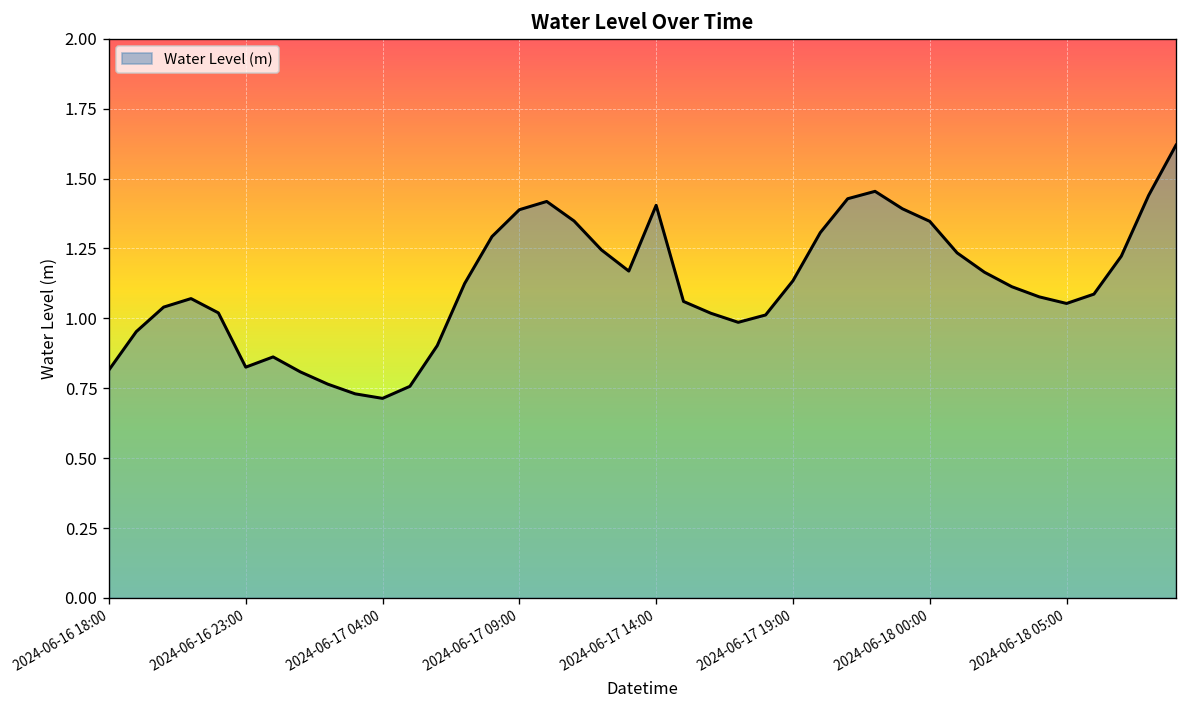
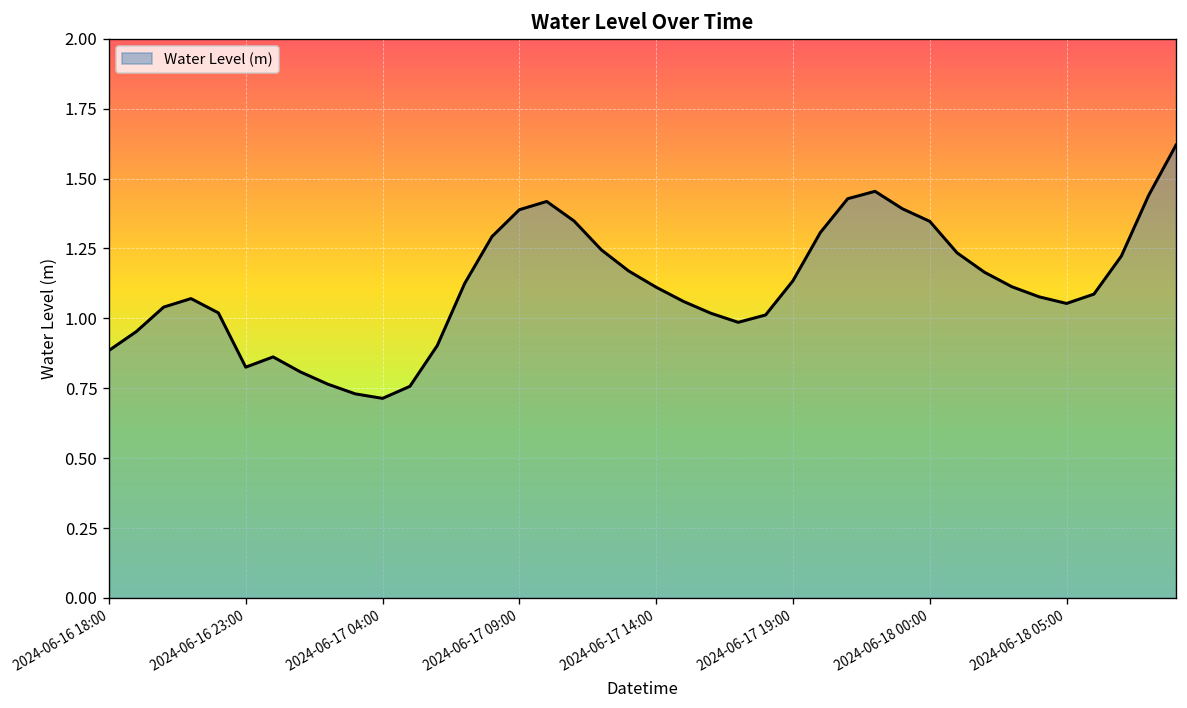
2024-06-16 18:00: 0.82 -> 0.89
2024-06-17 14:00: 1.40 -> 1.11
